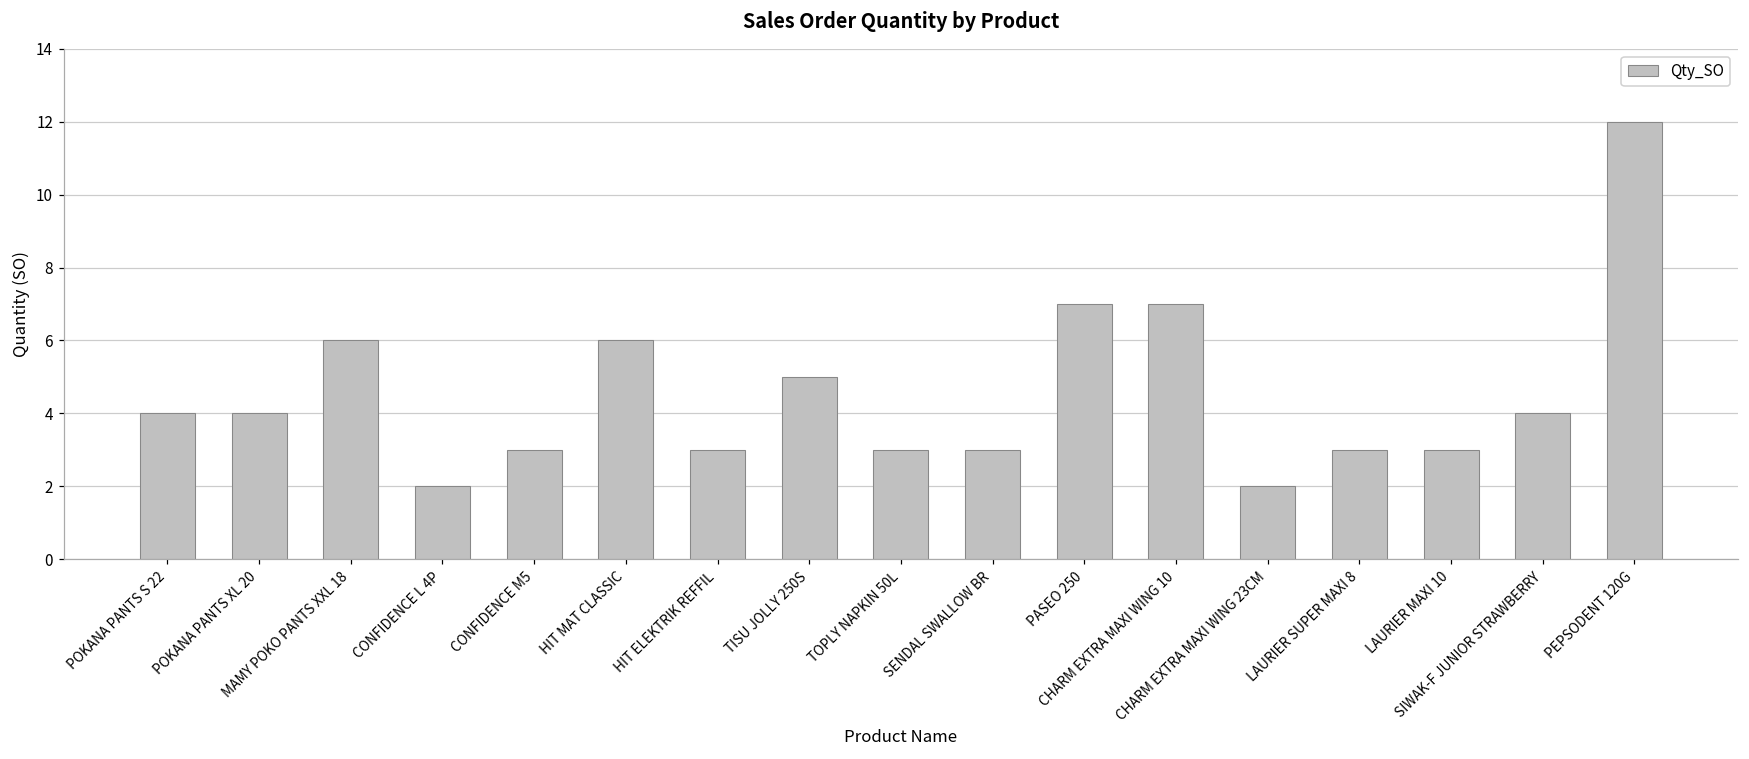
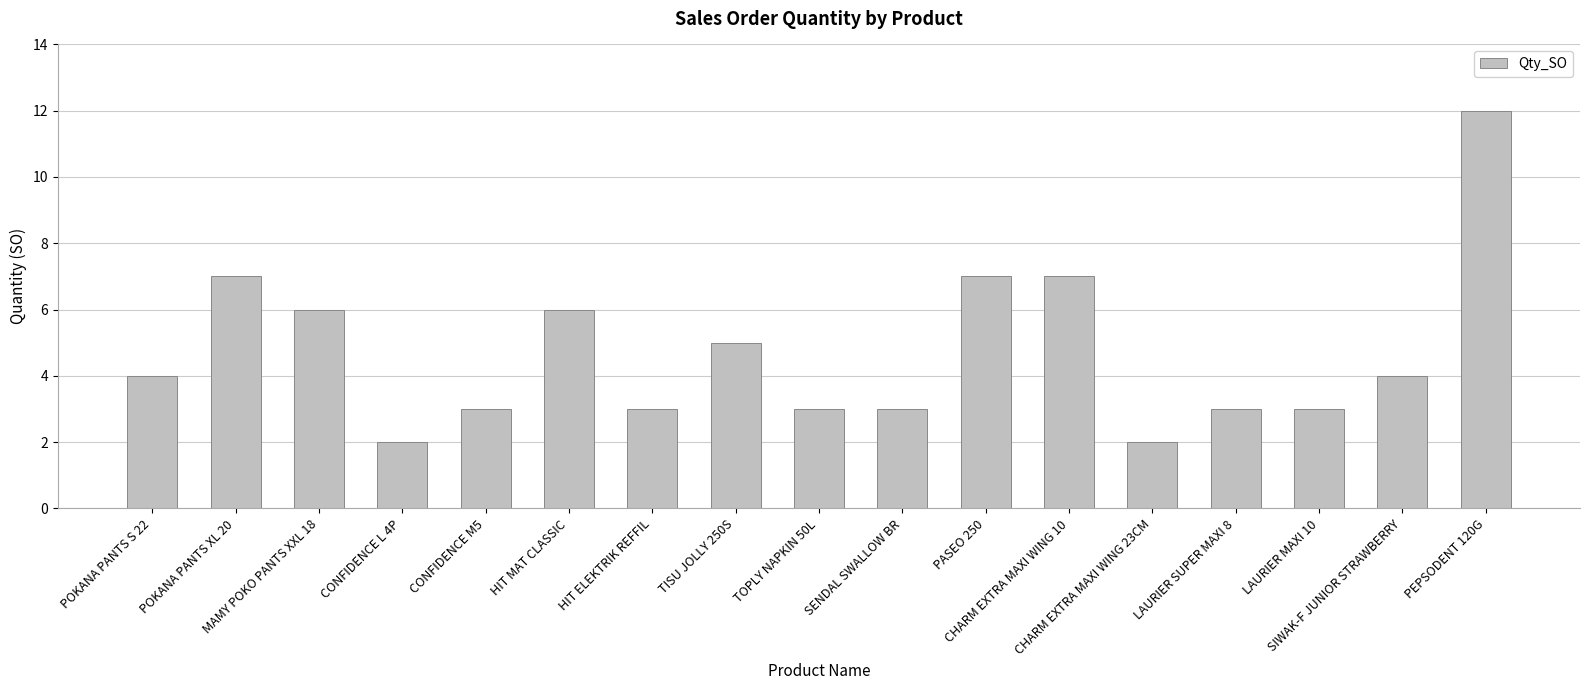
POKANA PANTS XL 20: 4 -> 7
